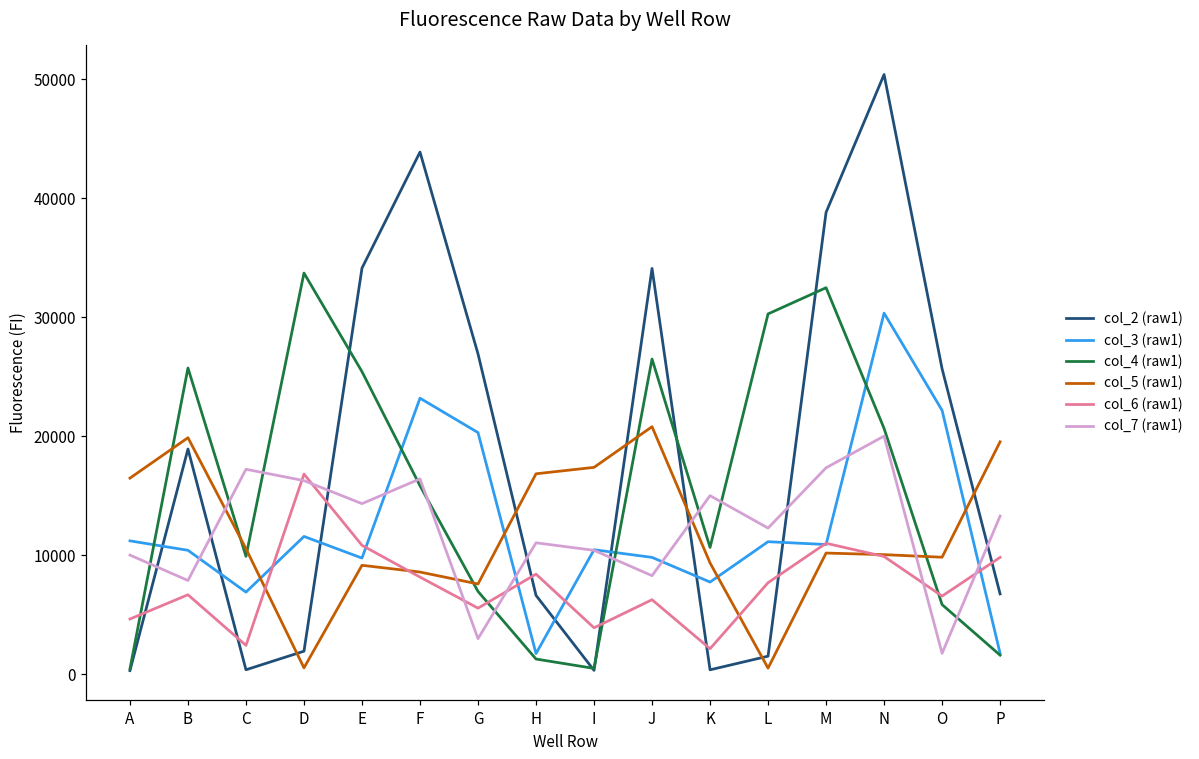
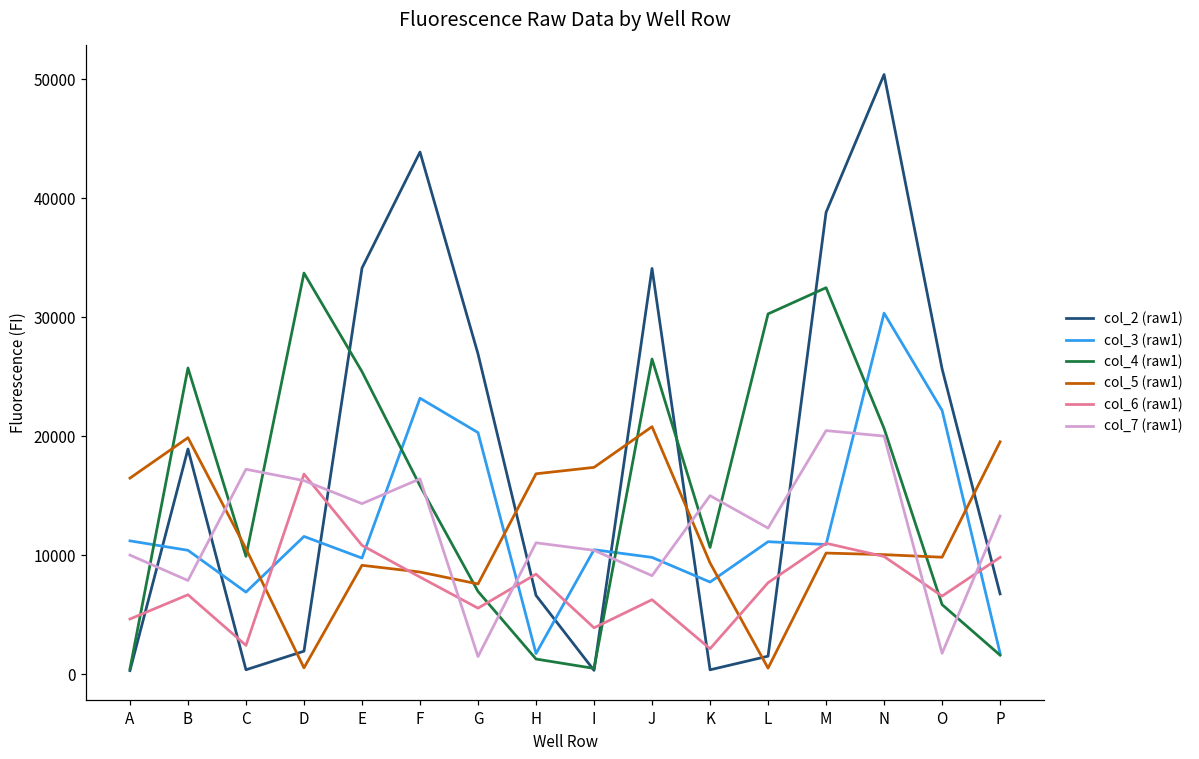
col_7 (raw1), G: 3000 -> 1500
col_7 (raw1), M: 17300 -> 20500
